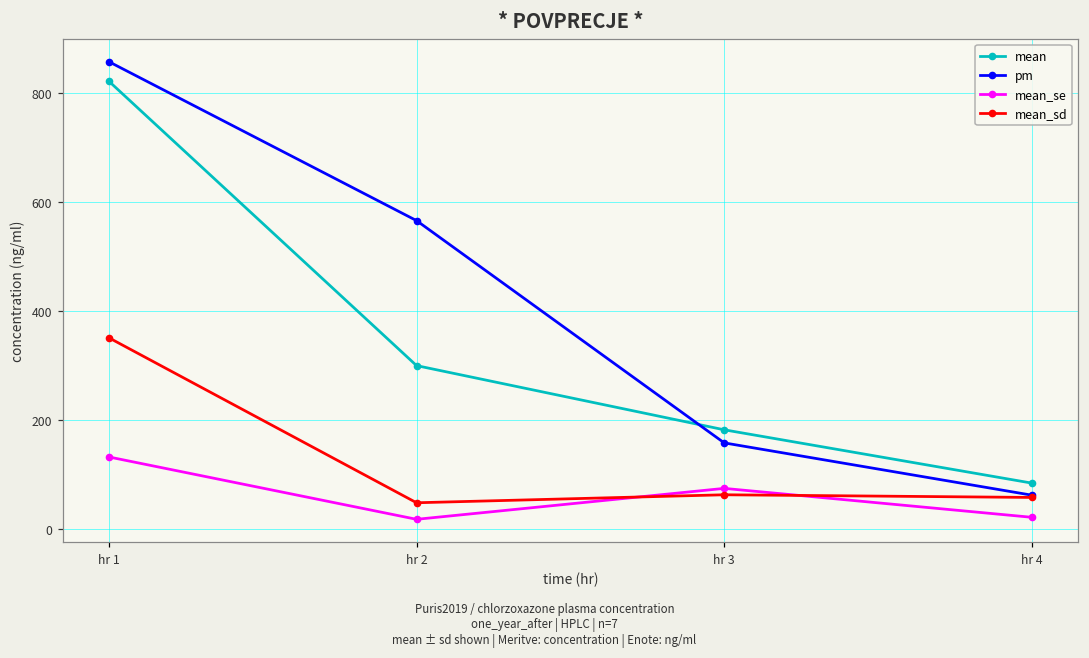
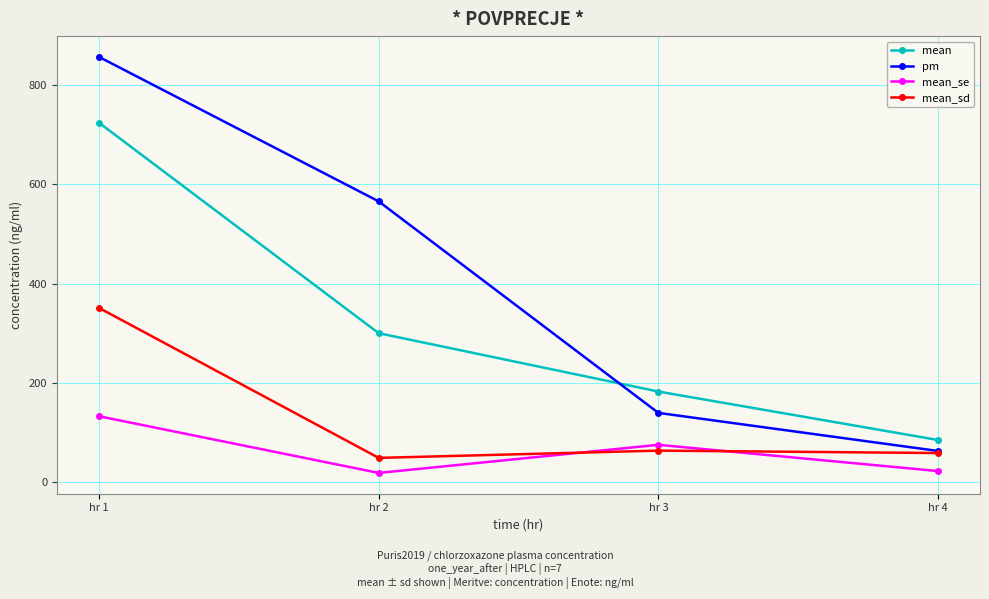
mean, hr 1: 820 -> 720
pm, hr 3: 160 -> 140
